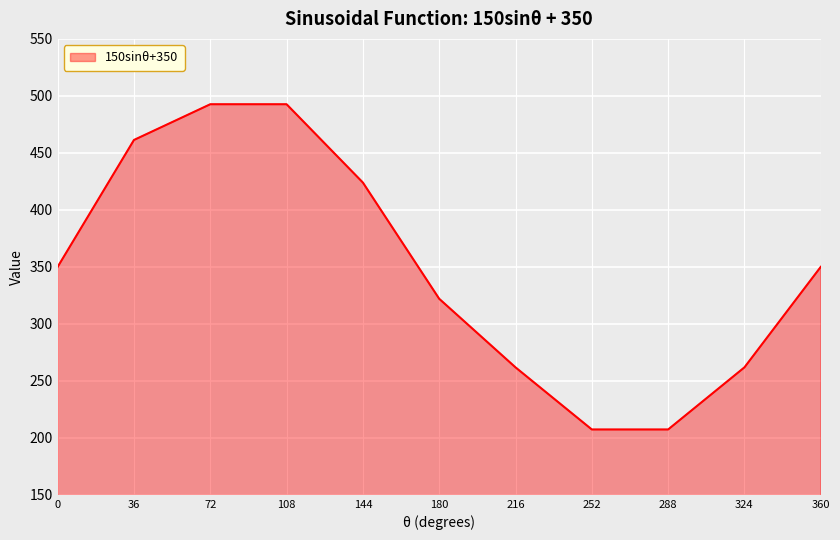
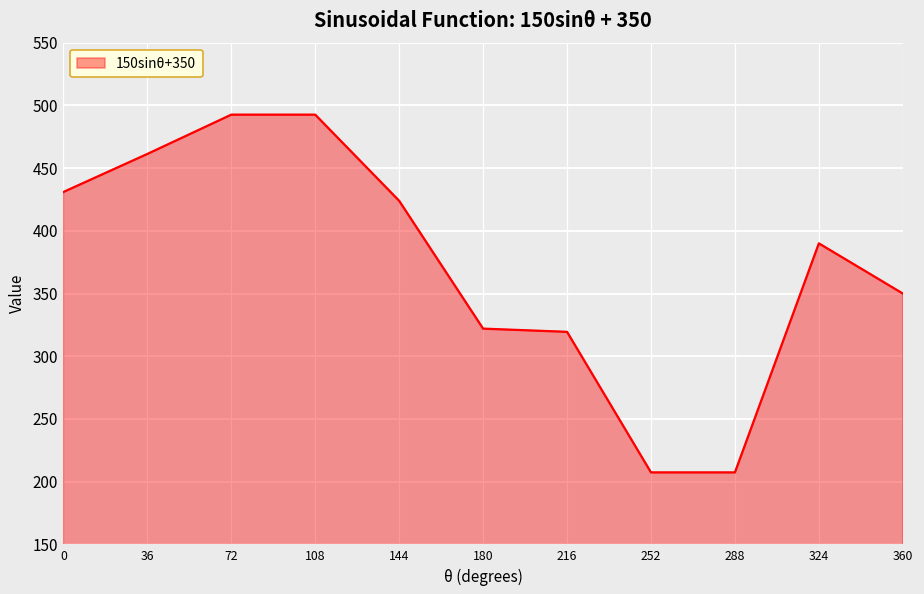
0: 350 -> 431
216: 262 -> 319
324: 262 -> 390
